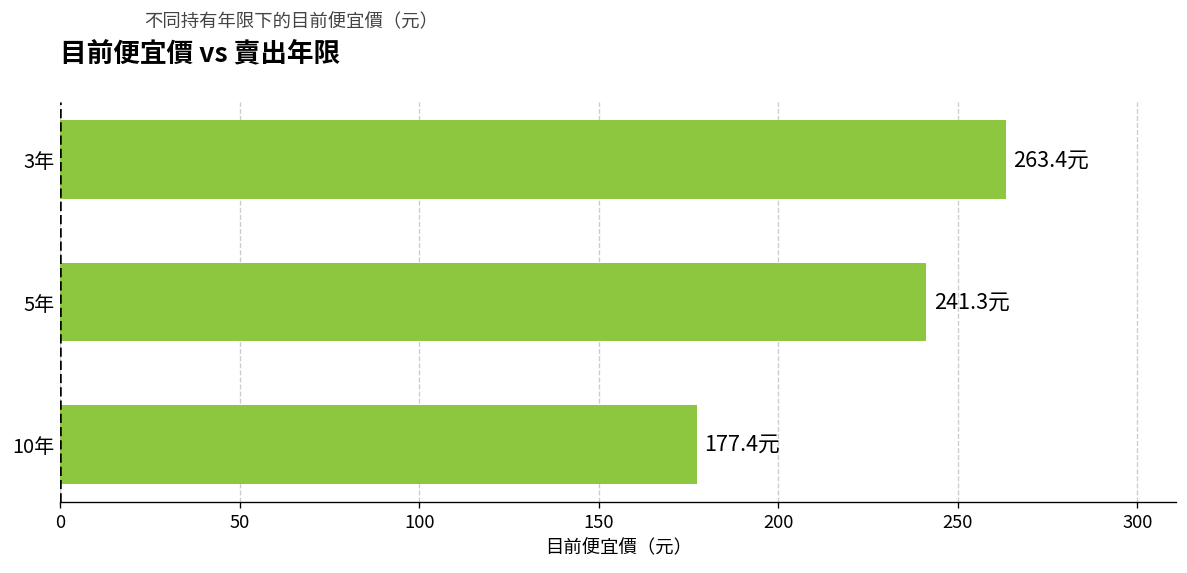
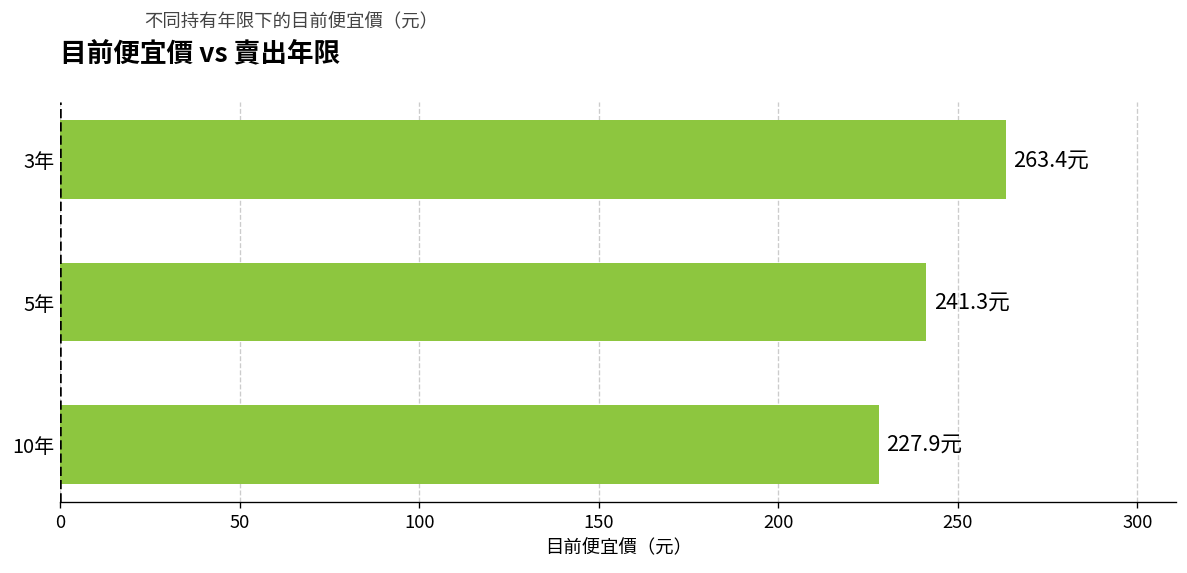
10年: 177.4元 -> 227.9元
